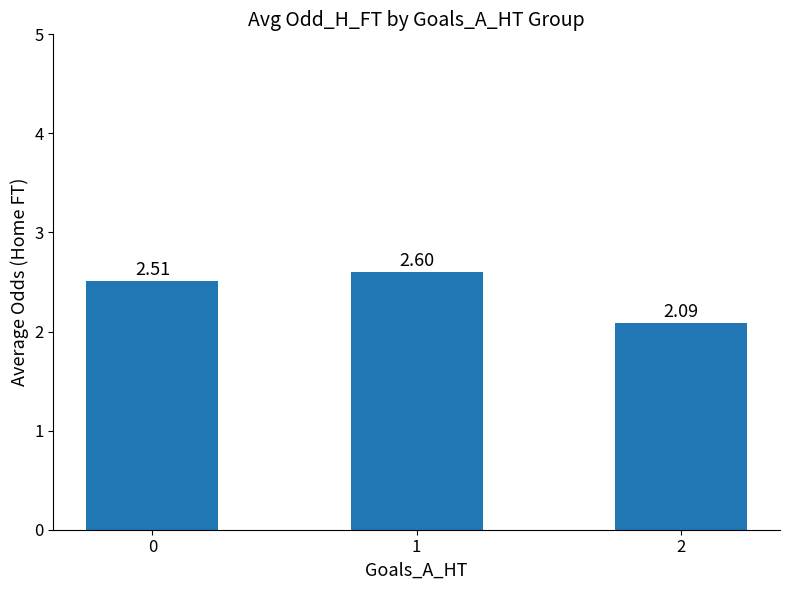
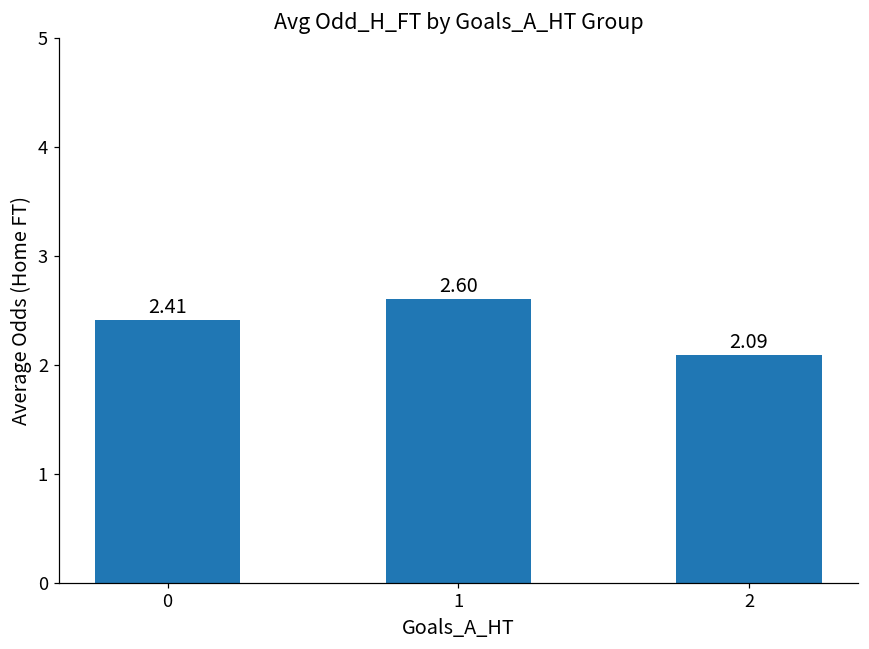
0: 2.51 -> 2.41
